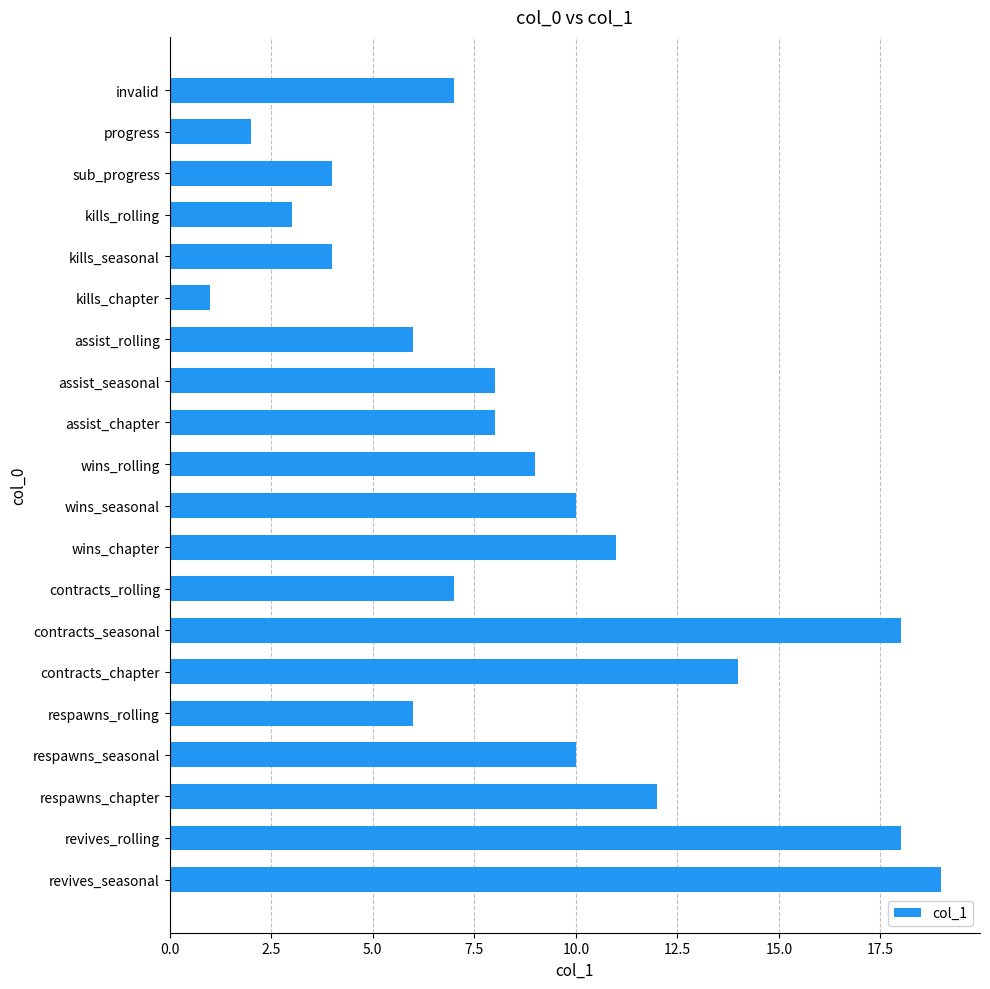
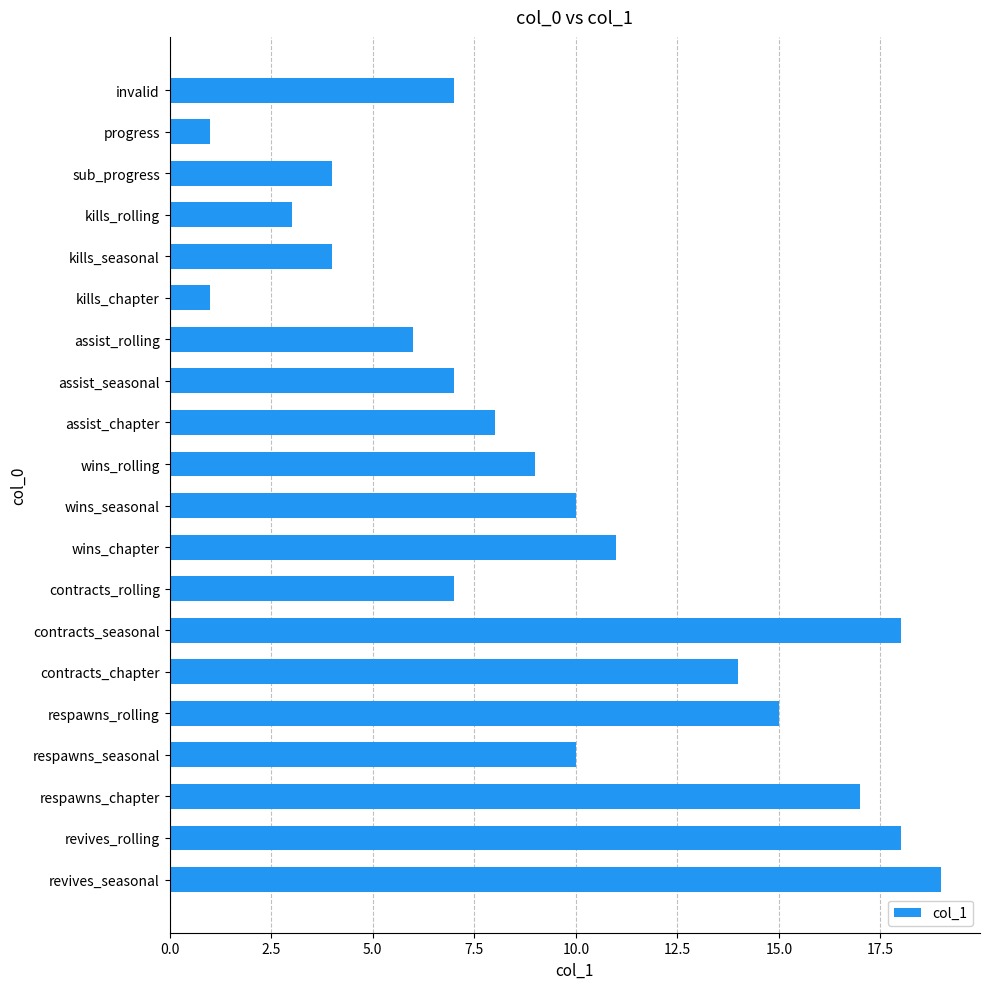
progress: 2 -> 1
assist_seasonal: 8 -> 7
respawns_rolling: 6 -> 15
respawns_chapter: 12 -> 17
